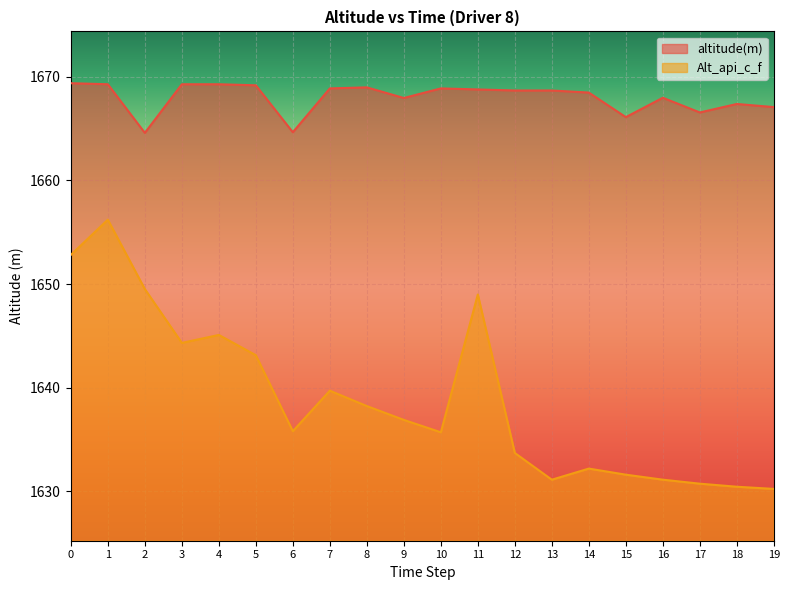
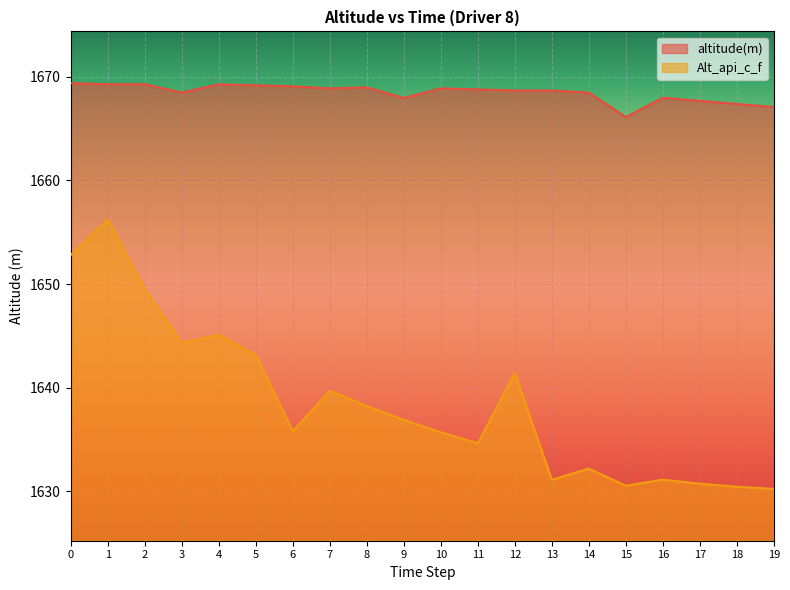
altitude(m), 2: 1664.6 -> 1669.3
altitude(m), 3: 1669.3 -> 1668.5
altitude(m), 6: 1664.6 -> 1669.1
Alt_api_c_f, 11: 1649.0 -> 1634.6
Alt_api_c_f, 12: 1633.7 -> 1641.4
Alt_api_c_f, 15: 1631.6 -> 1630.5
altitude(m), 17: 1666.6 -> 1667.7
